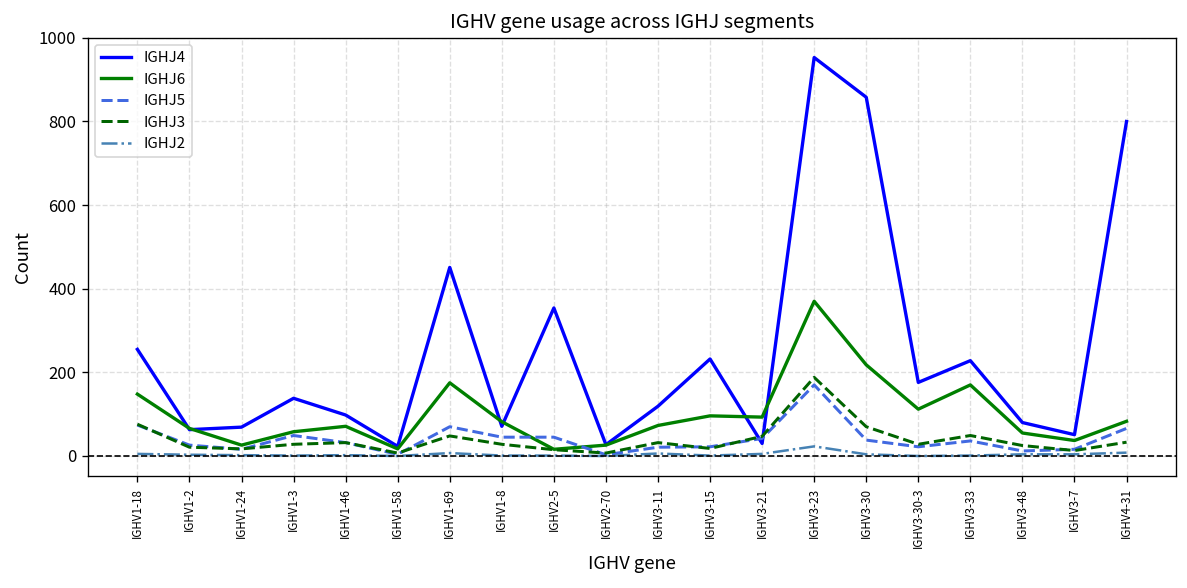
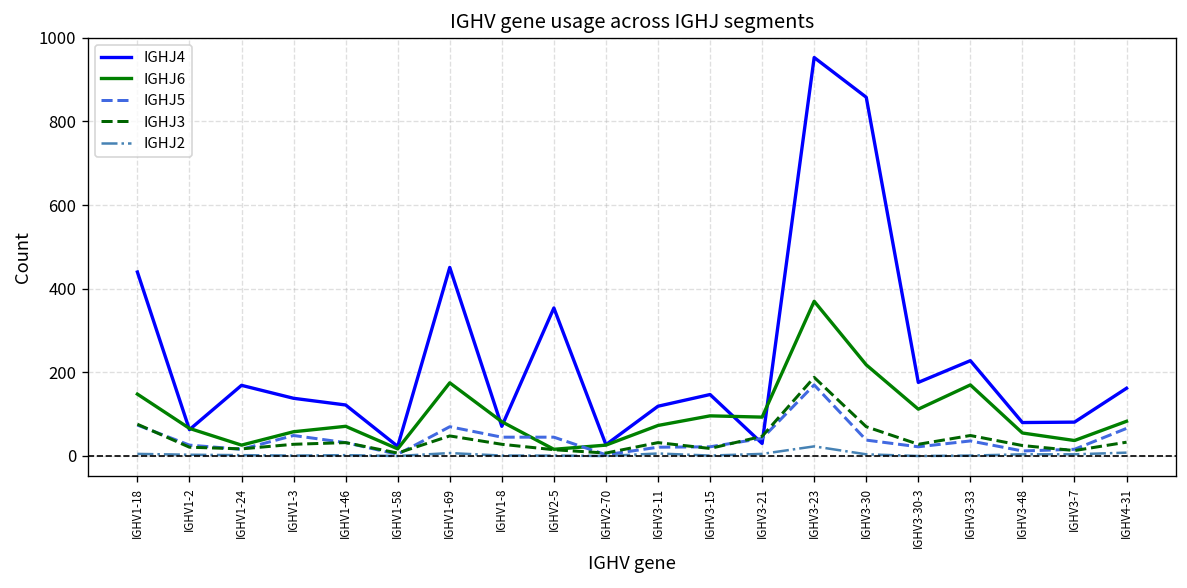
IGHJ4, IGHV1-18: 260 -> 440
IGHJ4, IGHV1-24: 70 -> 170
IGHJ4, IGHV1-46: 100 -> 120
IGHJ4, IGHV3-15: 230 -> 150
IGHJ4, IGHV3-7: 50 -> 80
IGHJ4, IGHV4-31: 800 -> 160
